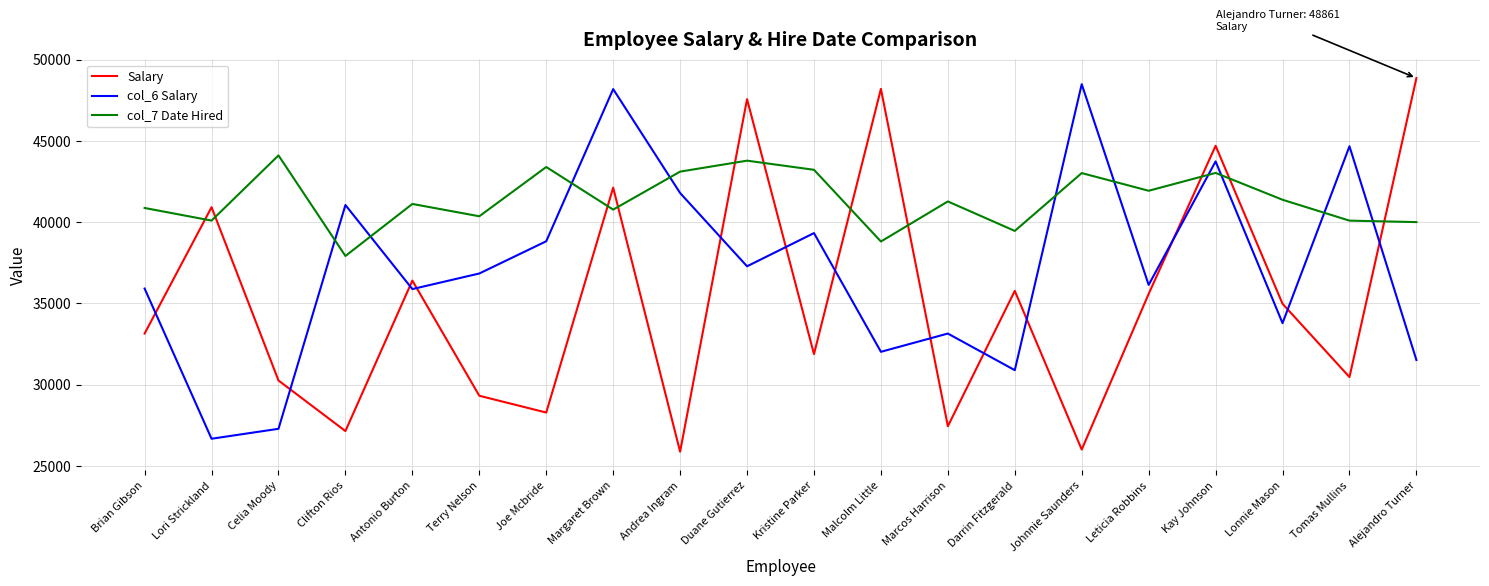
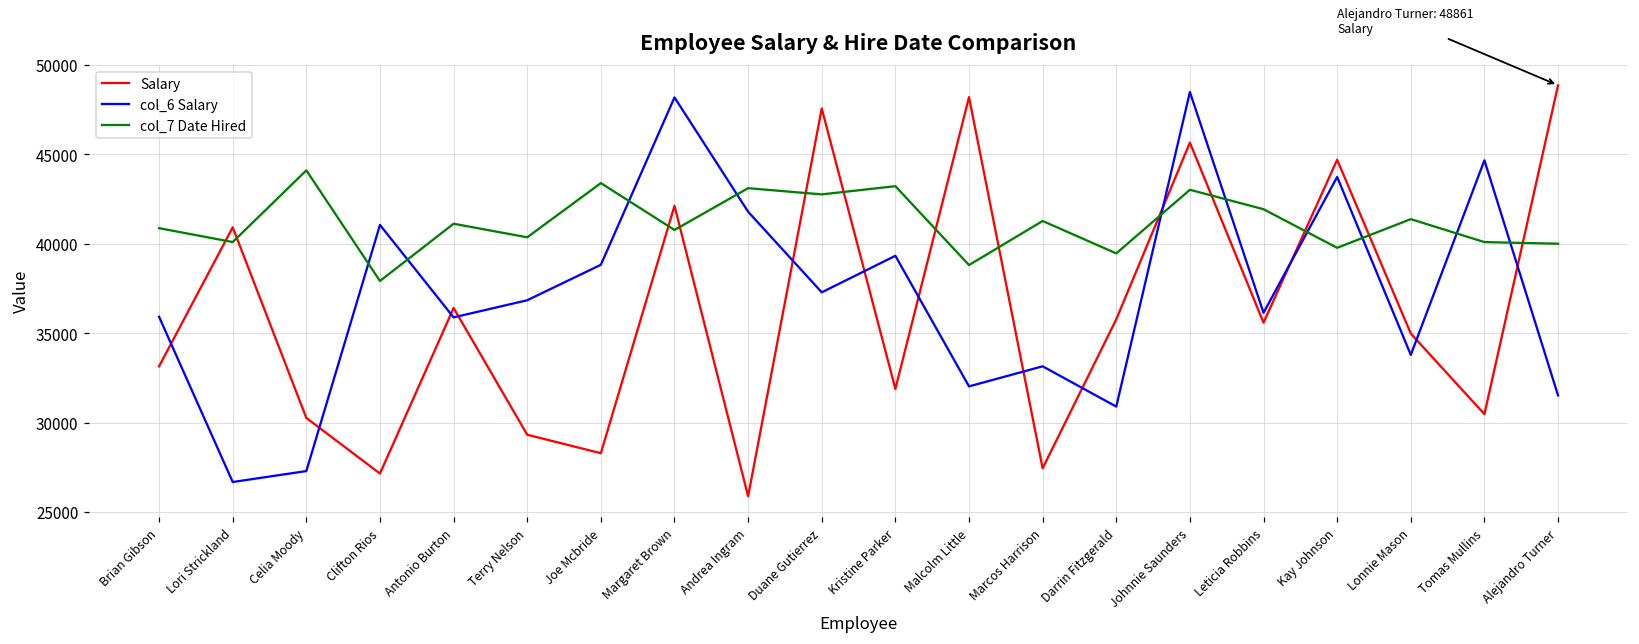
col_7 Date Hired, Duane Gutierrez: 43800 -> 42800
Salary, Johnnie Saunders: 26000 -> 45700
col_7 Date Hired, Kay Johnson: 43000 -> 39800
